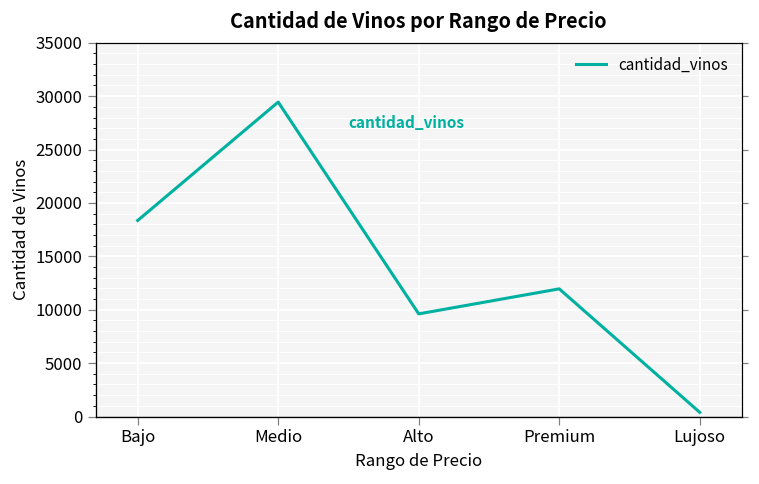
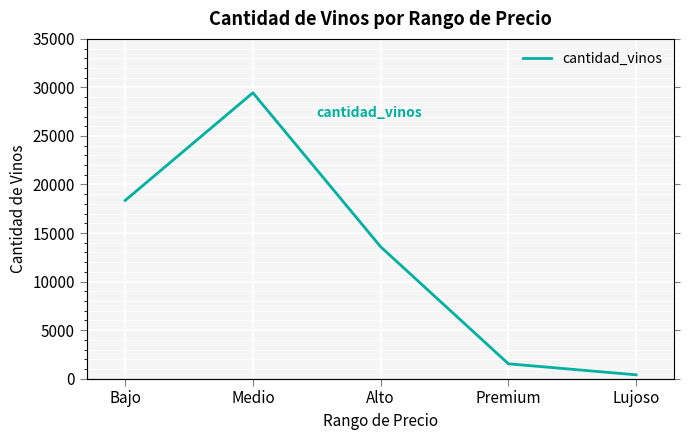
Alto: 10000 -> 14000
Premium: 12000 -> 2000
